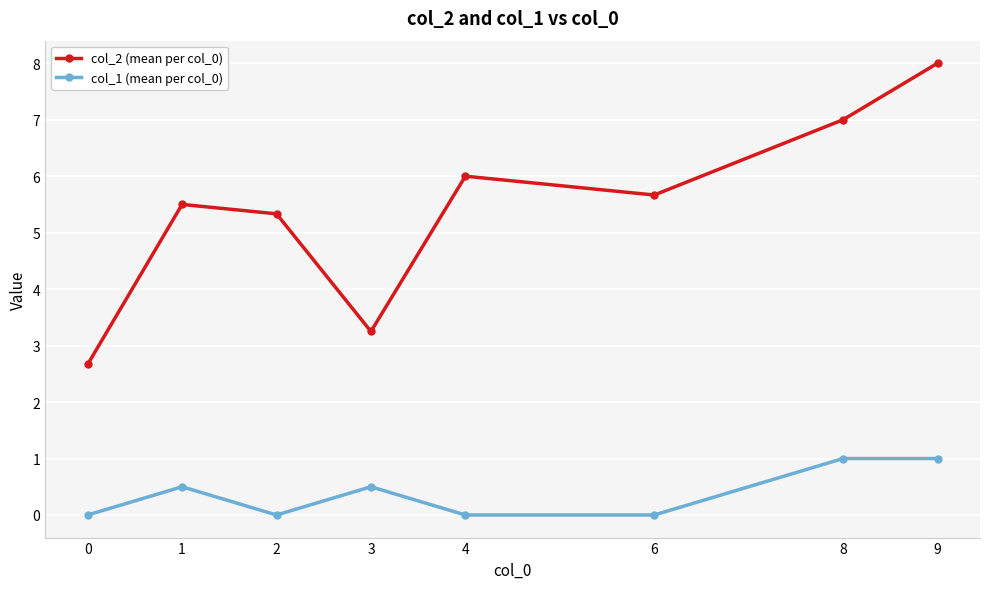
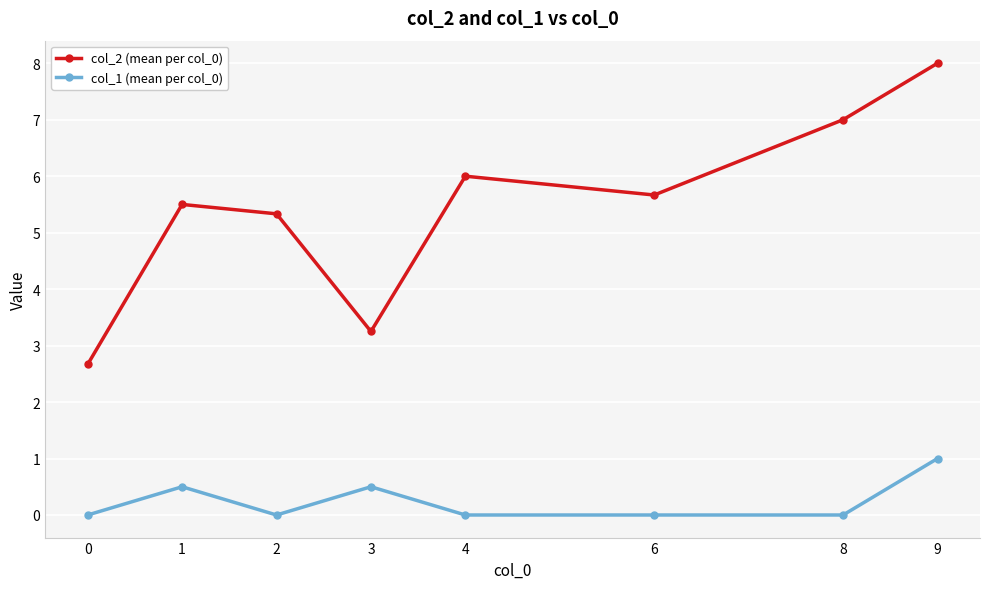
col_1 (mean per col_0), 8: 1 -> 0
